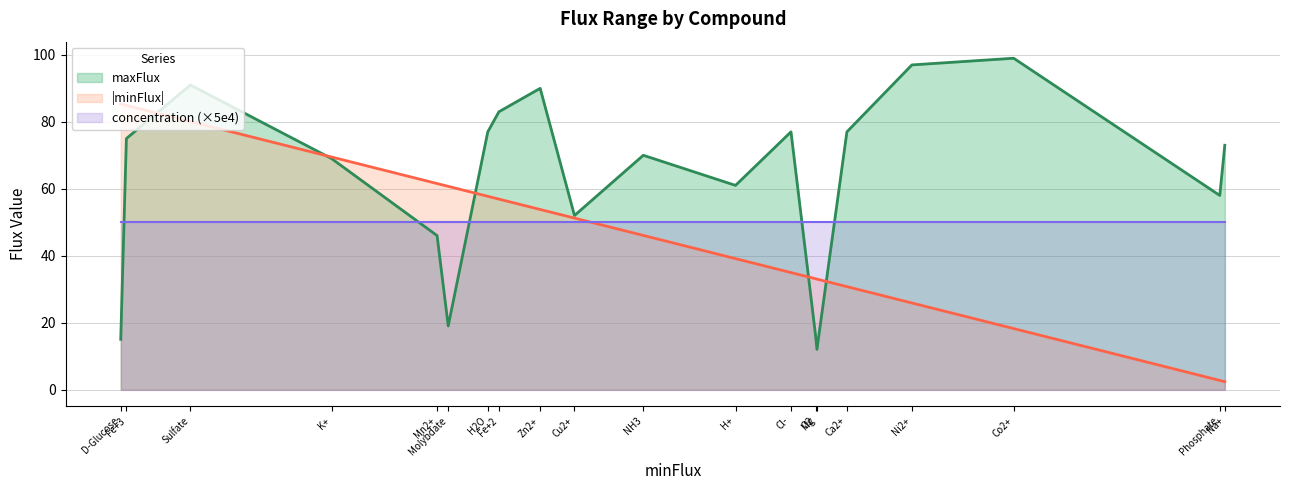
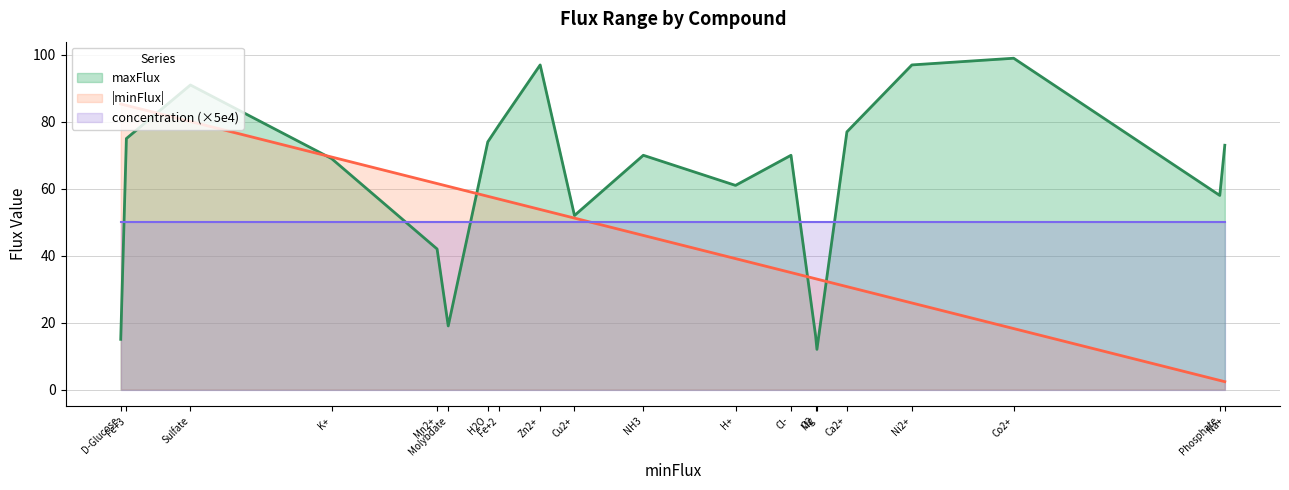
maxFlux, Mn2+: 46 -> 42
maxFlux, H2O: 77 -> 74
maxFlux, Fe+2: 83 -> 79
maxFlux, Zn2+: 90 -> 97
maxFlux, Cl-: 77 -> 70
